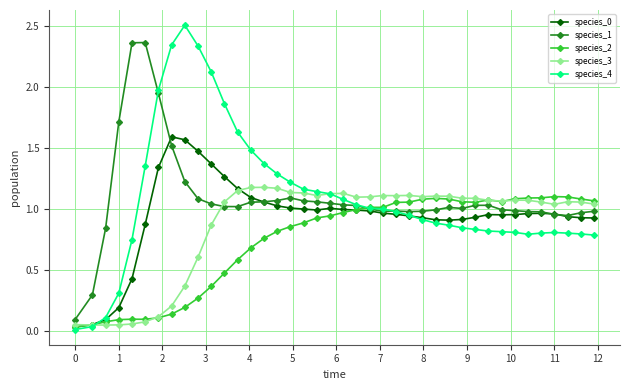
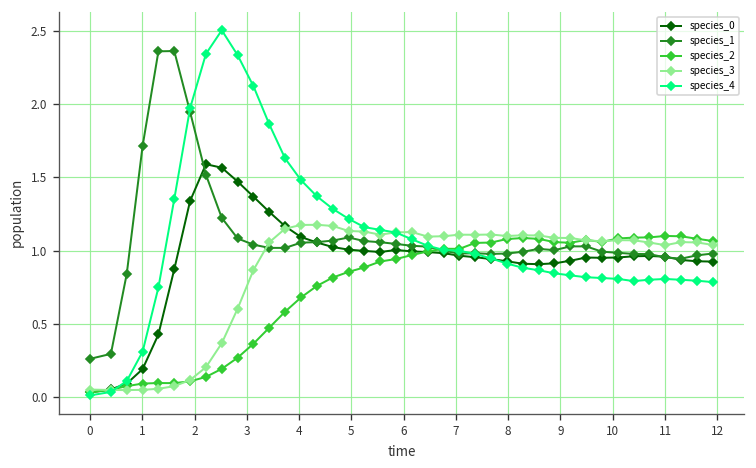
species_1, 0: 0.09 -> 0.26
